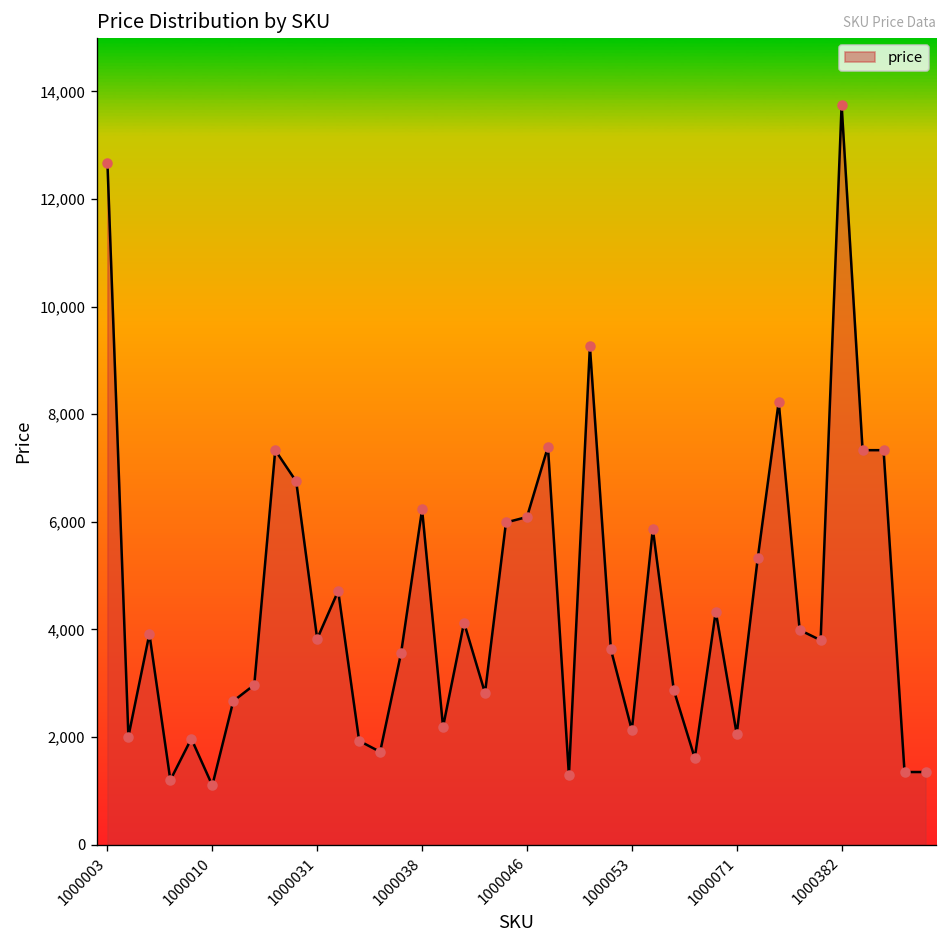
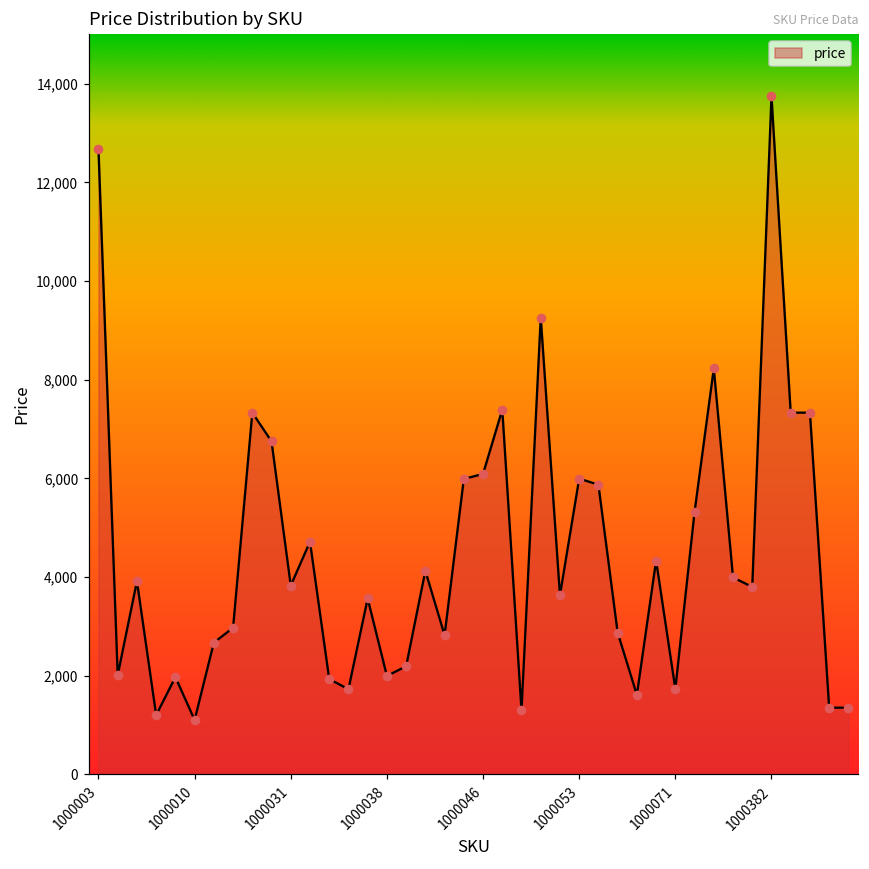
1000038: 6,200 -> 2,000
1000053: 2,100 -> 6,000
1000071: 2,100 -> 1,700
